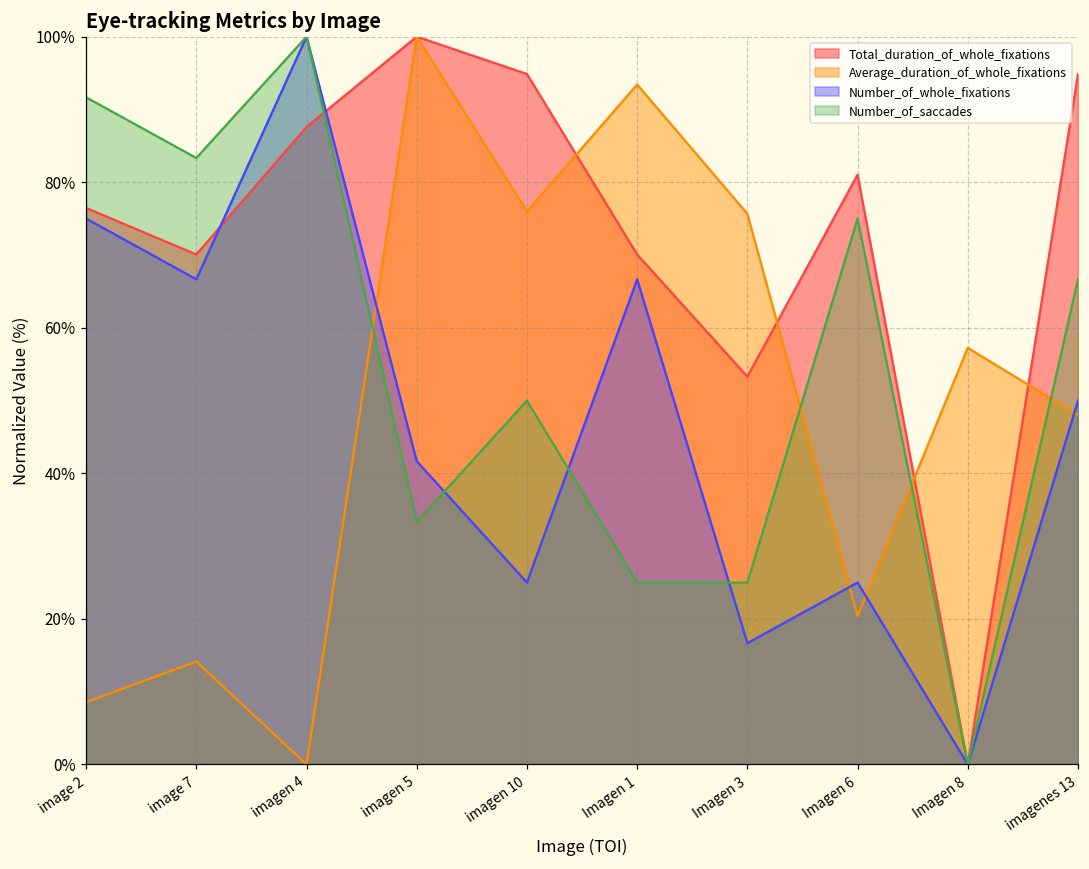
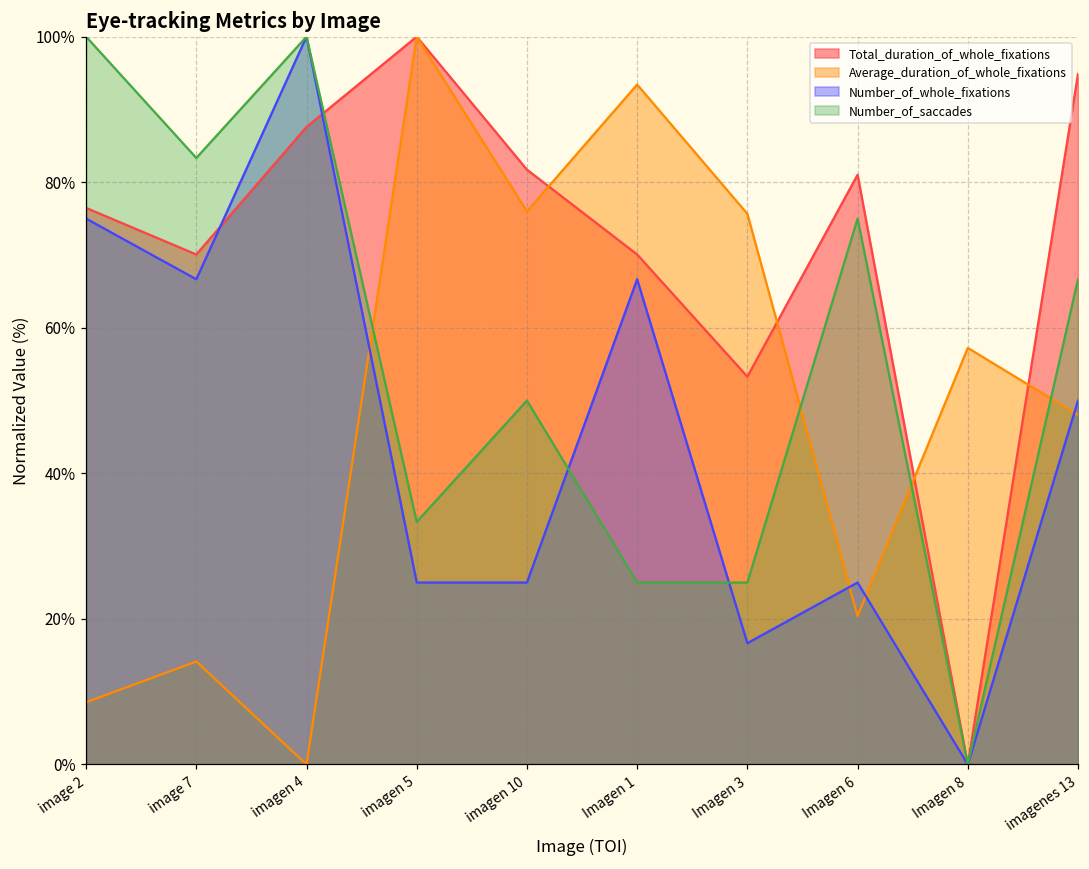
Number_of_saccades, image 2: 92% -> 100%
Number_of_whole_fixations, imagen 5: 42% -> 25%
Total_duration_of_whole_fixations, imagen 10: 95% -> 82%
